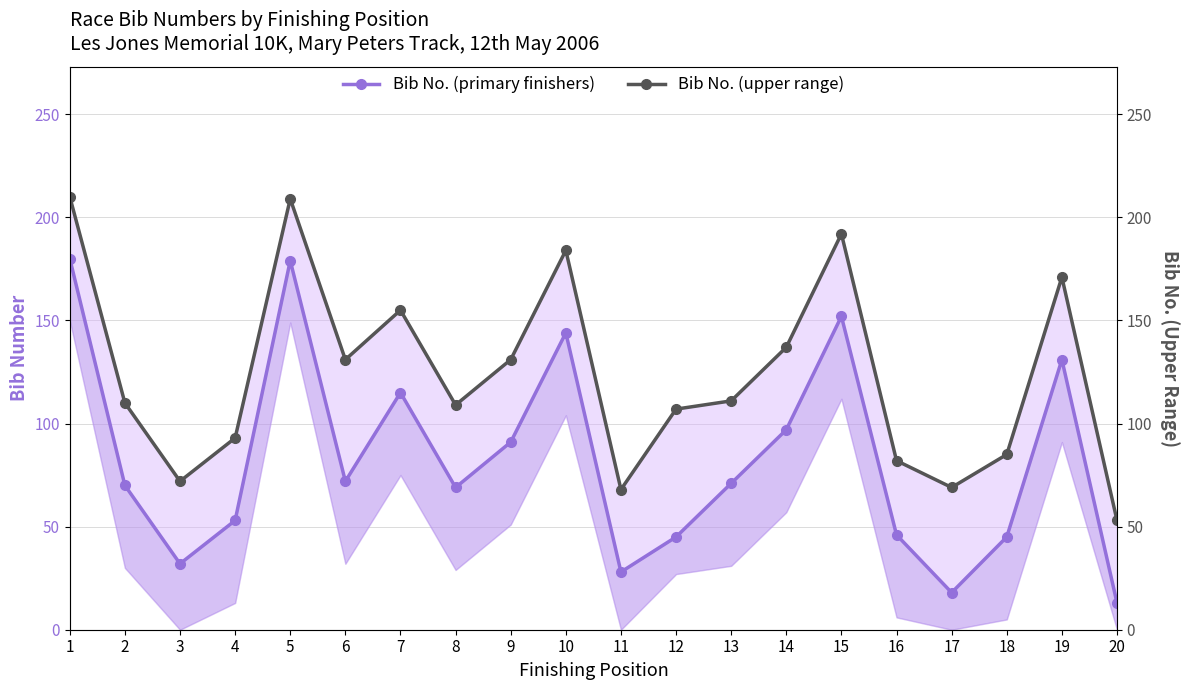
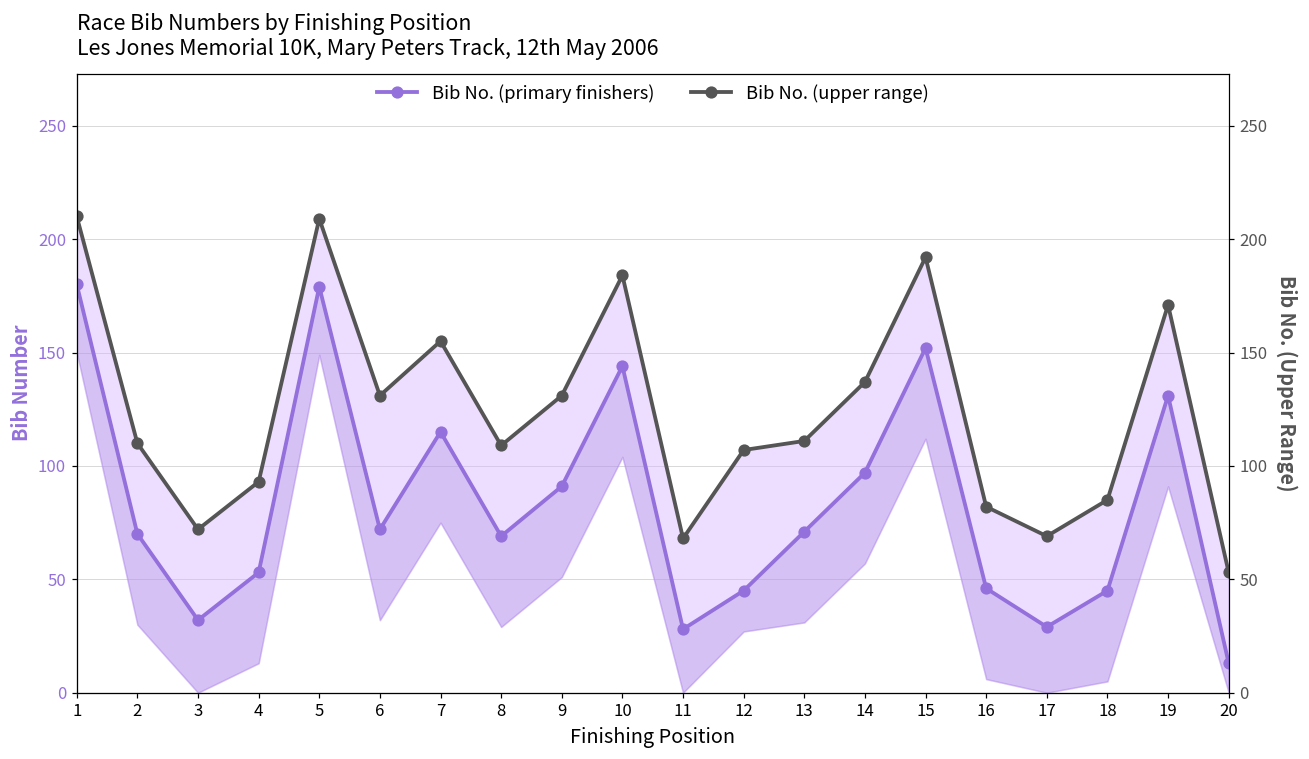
Bib No. (primary finishers), 17: 18 -> 29
